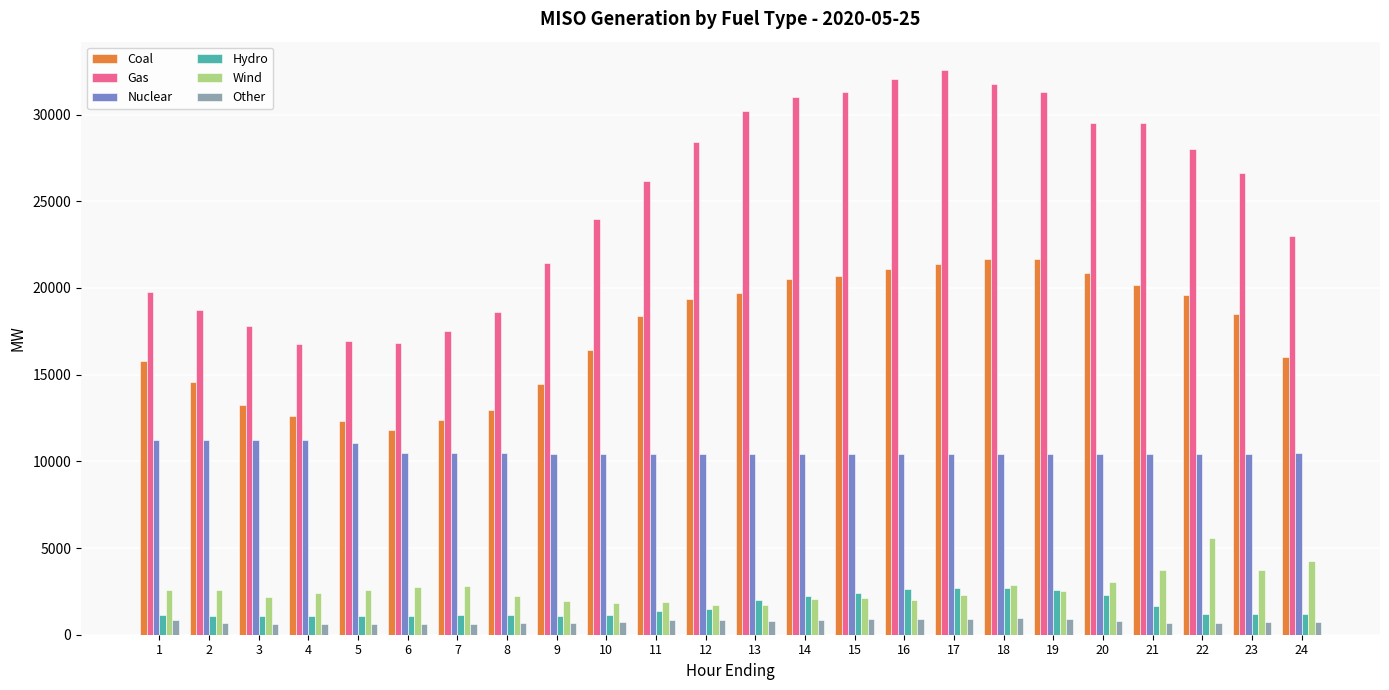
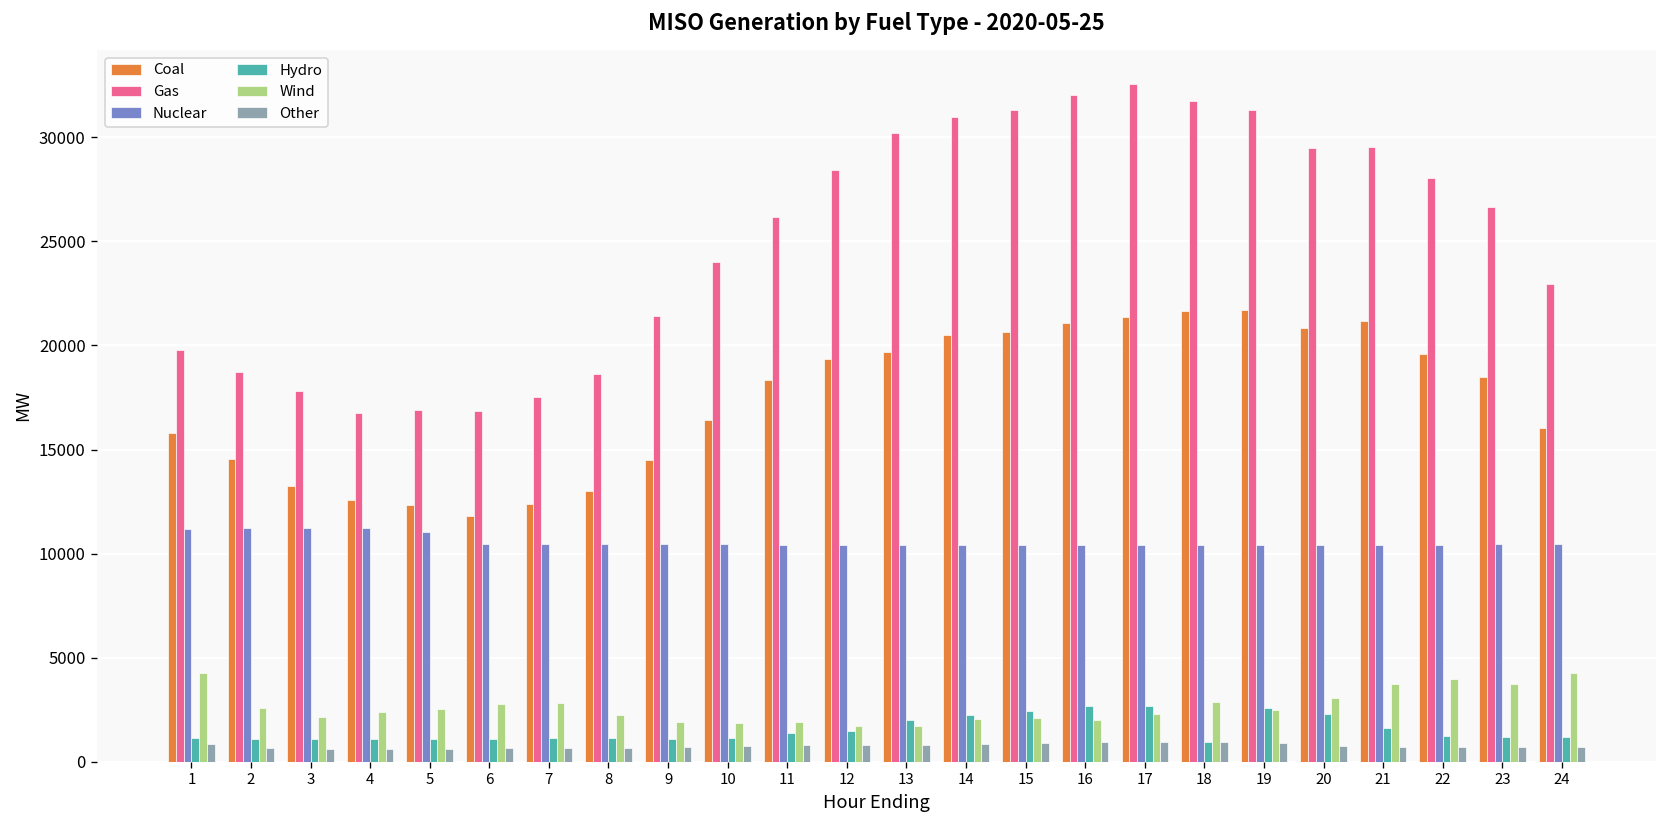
Wind, 1: 2600 -> 4300
Hydro, 18: 2700 -> 900
Coal, 21: 20200 -> 21200
Wind, 22: 5600 -> 4000
